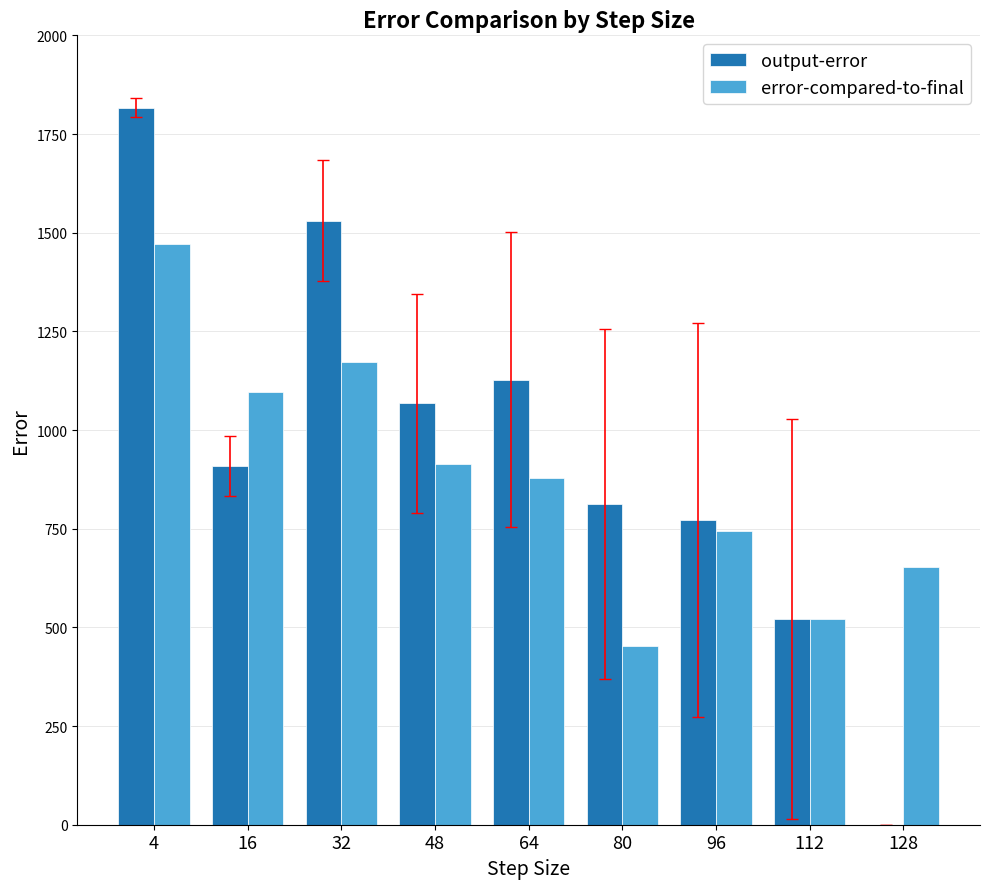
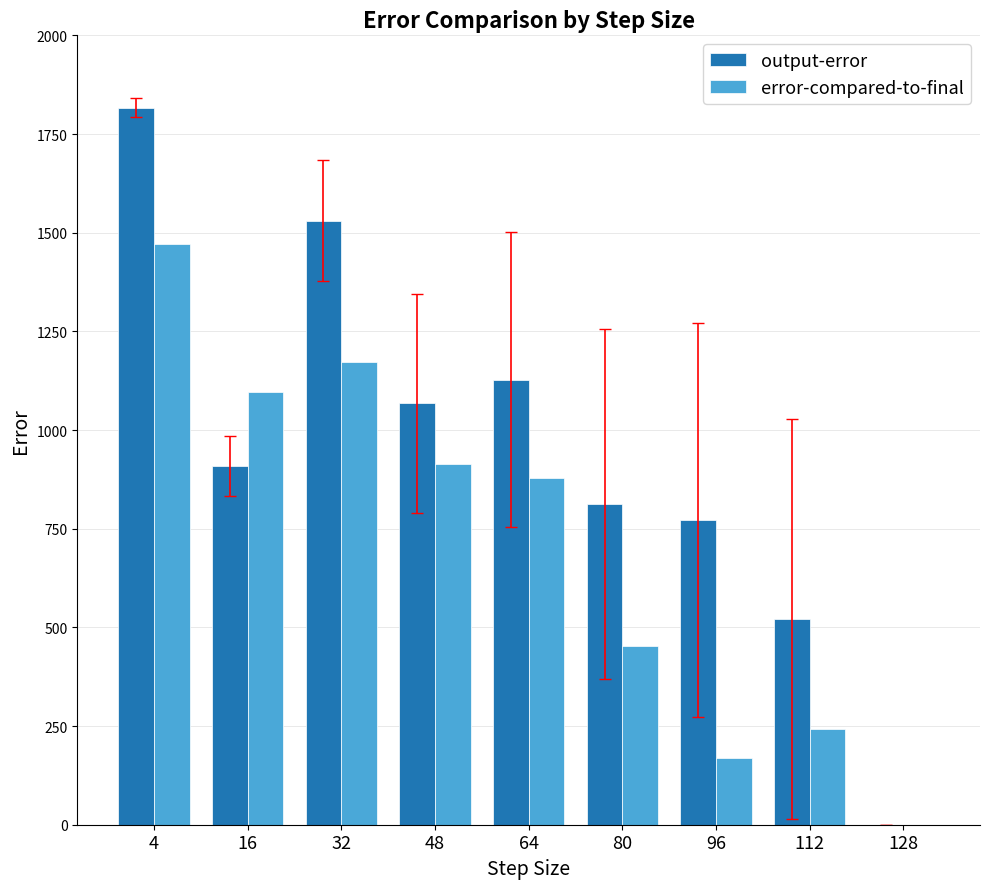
error-compared-to-final, 96: 740 -> 170
error-compared-to-final, 112: 520 -> 240
error-compared-to-final, 128: 650 -> 0
